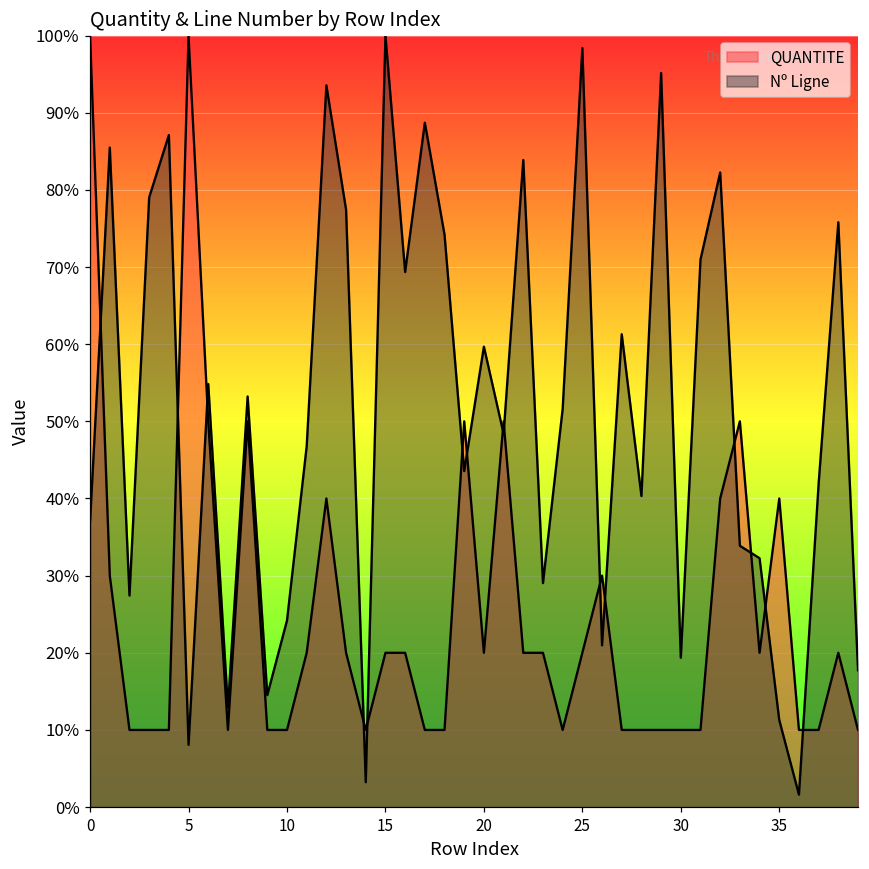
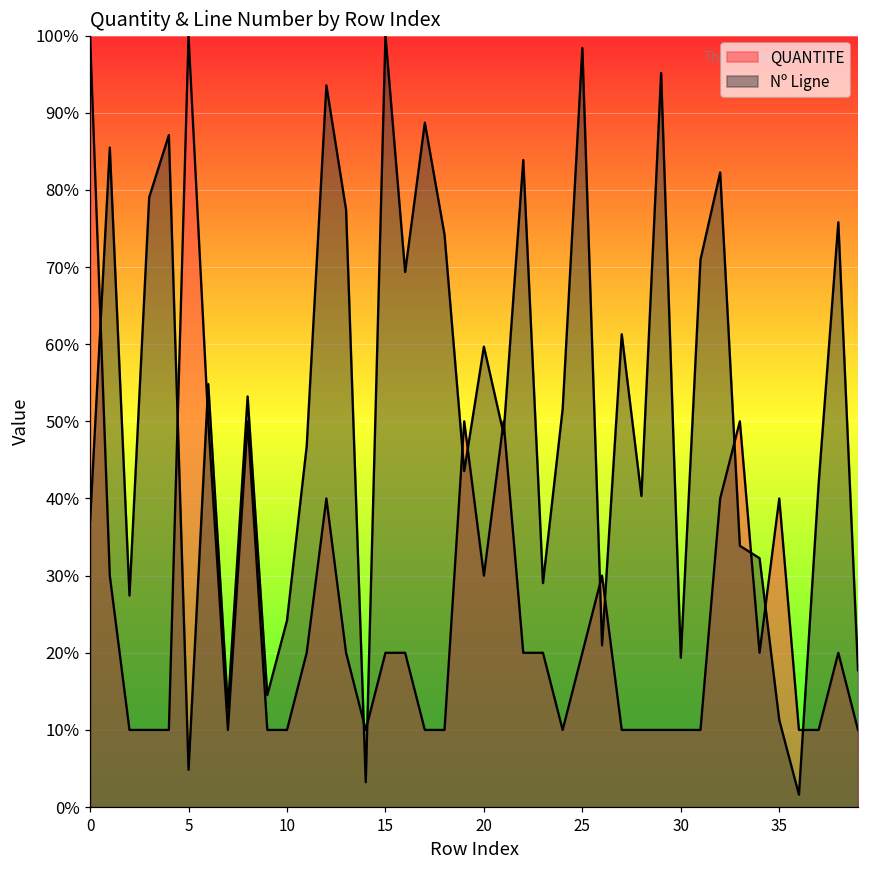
Nº Ligne, 5: 8% -> 5%
QUANTITE, 20: 20% -> 30%
